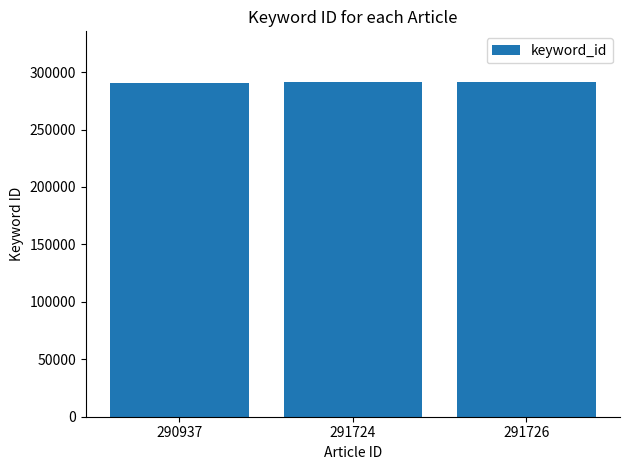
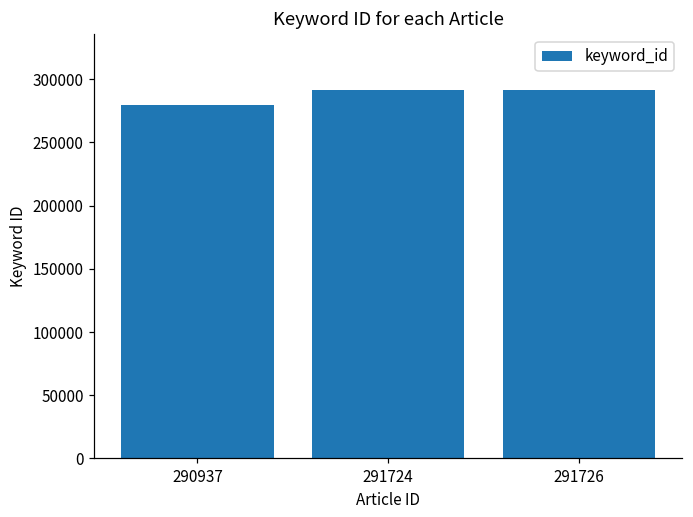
290937: 291000 -> 280000
